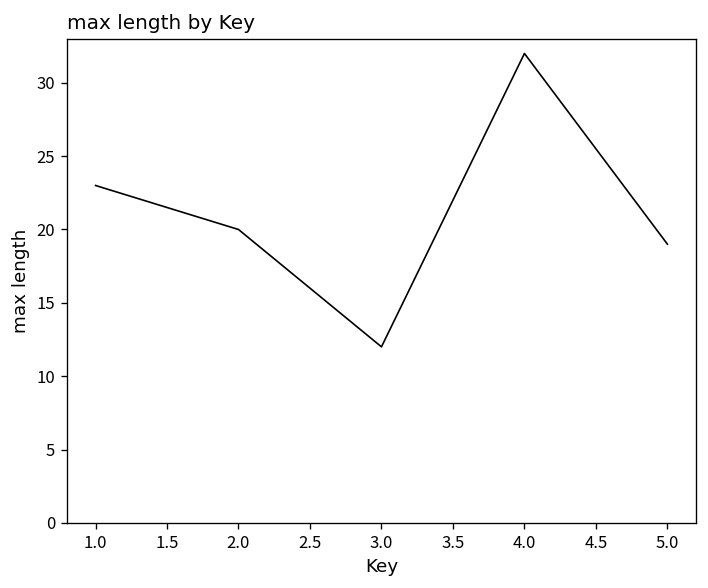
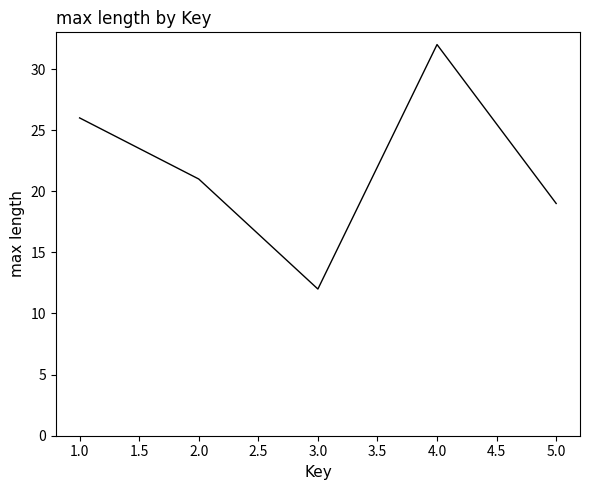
1.0: 23 -> 26
2.0: 20 -> 21
